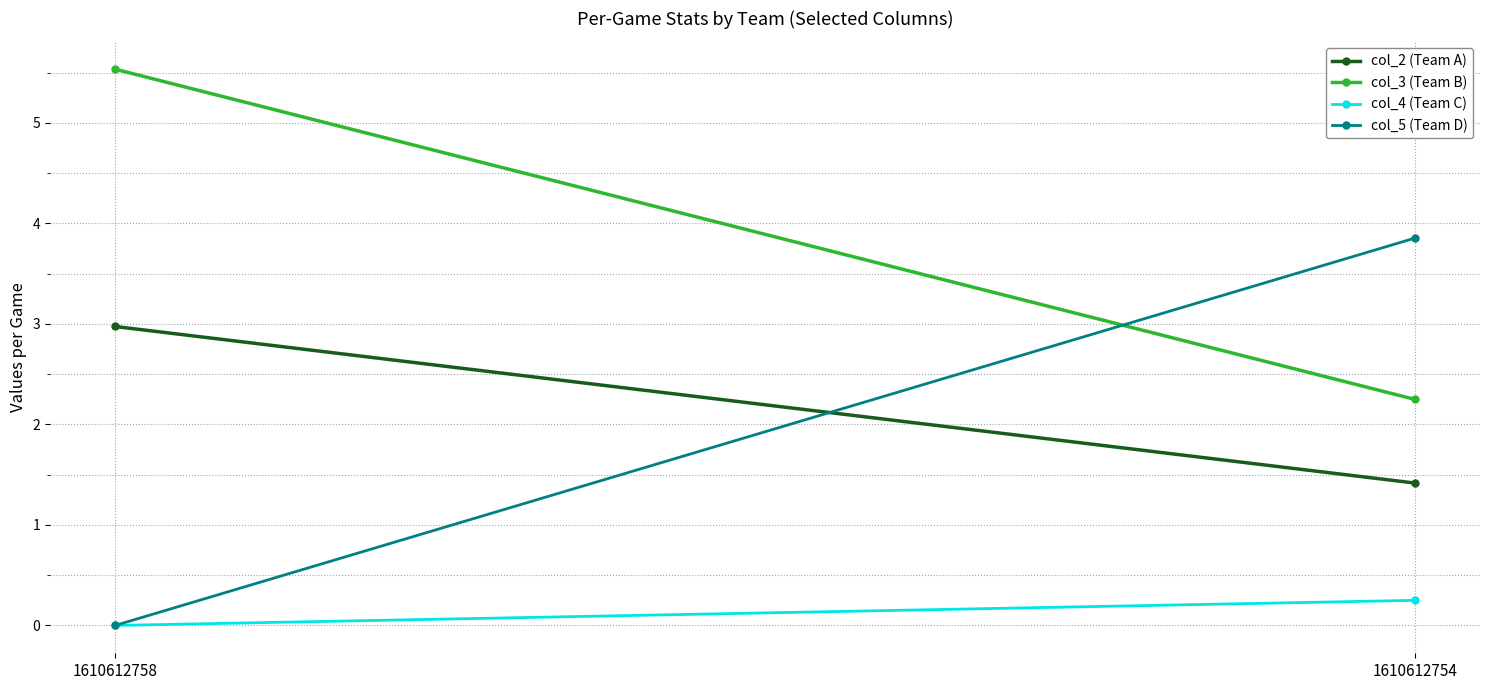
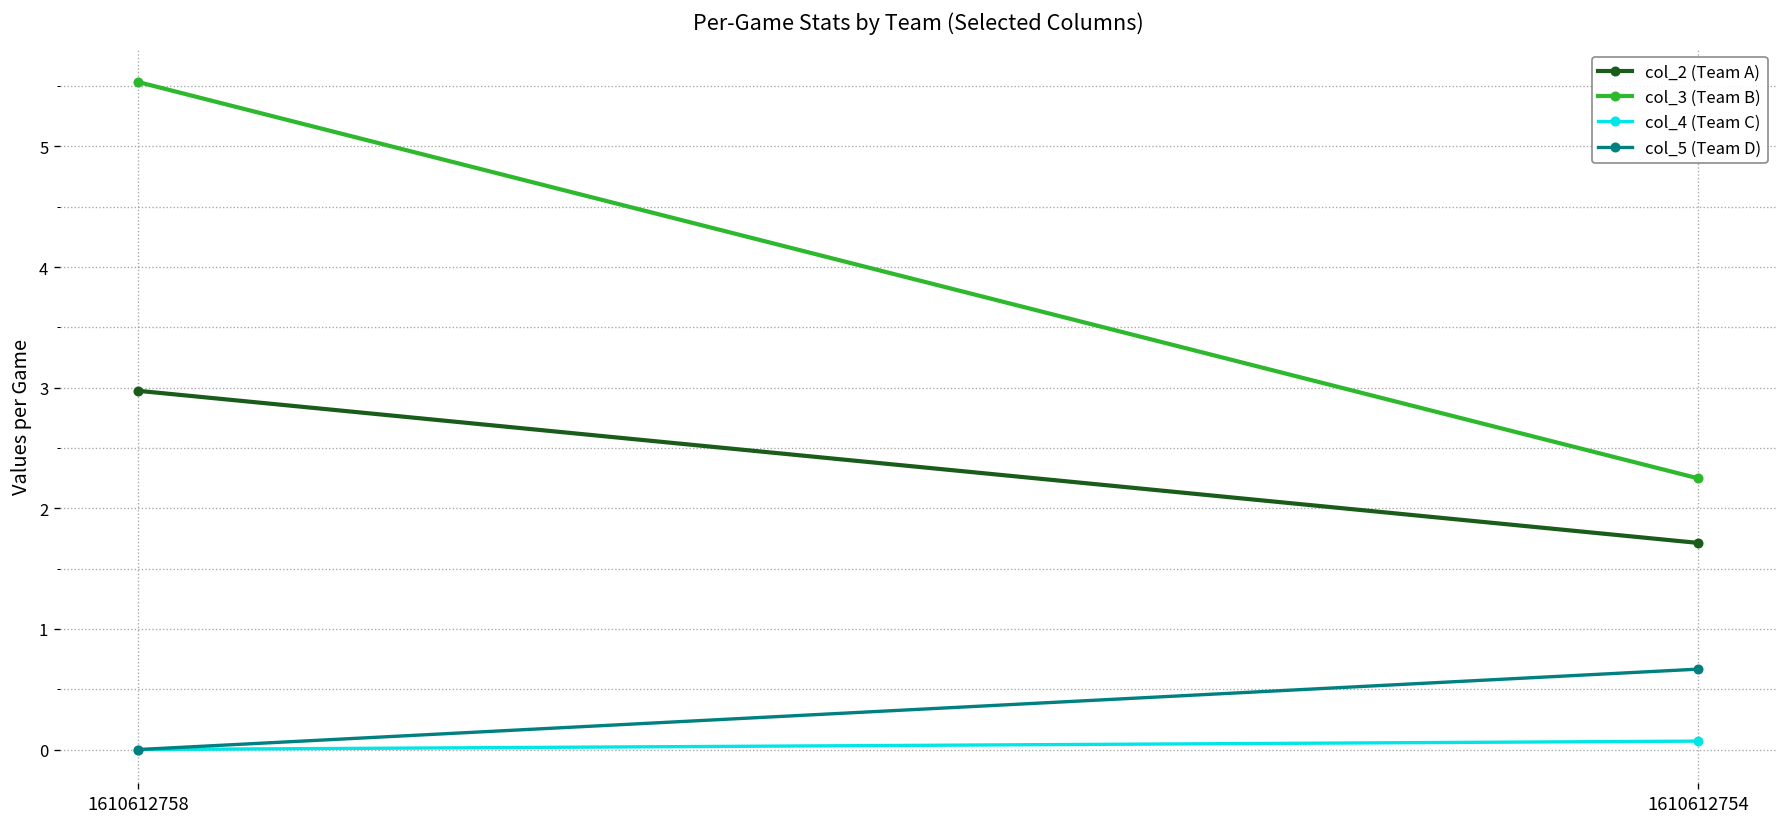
col_2 (Team A), 1610612754: 1.42 -> 1.71
col_4 (Team C), 1610612754: 0.25 -> 0.07
col_5 (Team D), 1610612754: 3.85 -> 0.67
